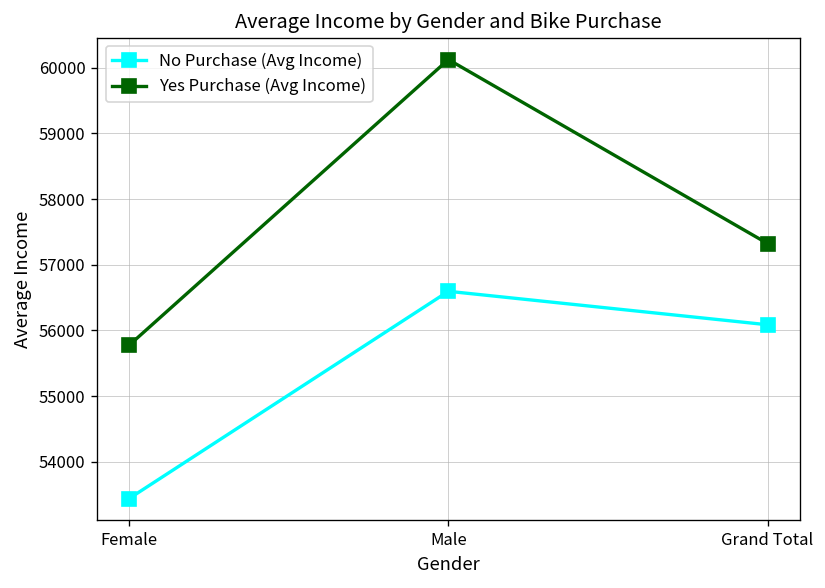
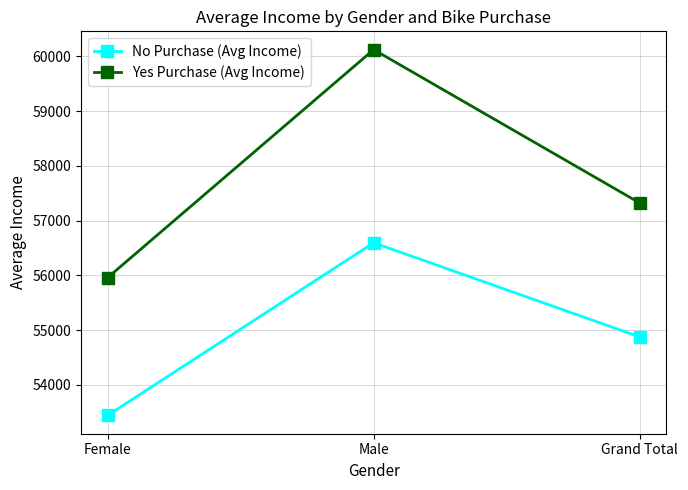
Yes Purchase (Avg Income), Female: 55800 -> 56000
No Purchase (Avg Income), Grand Total: 56100 -> 54900
